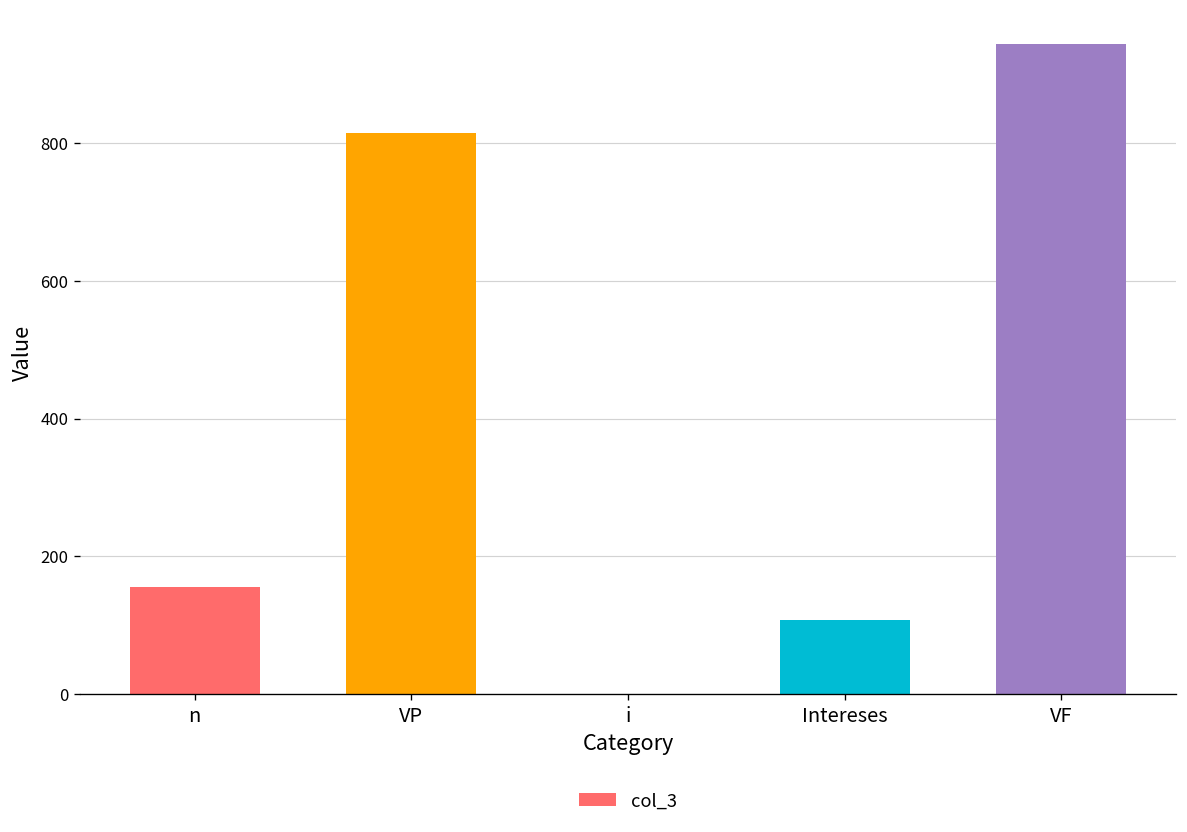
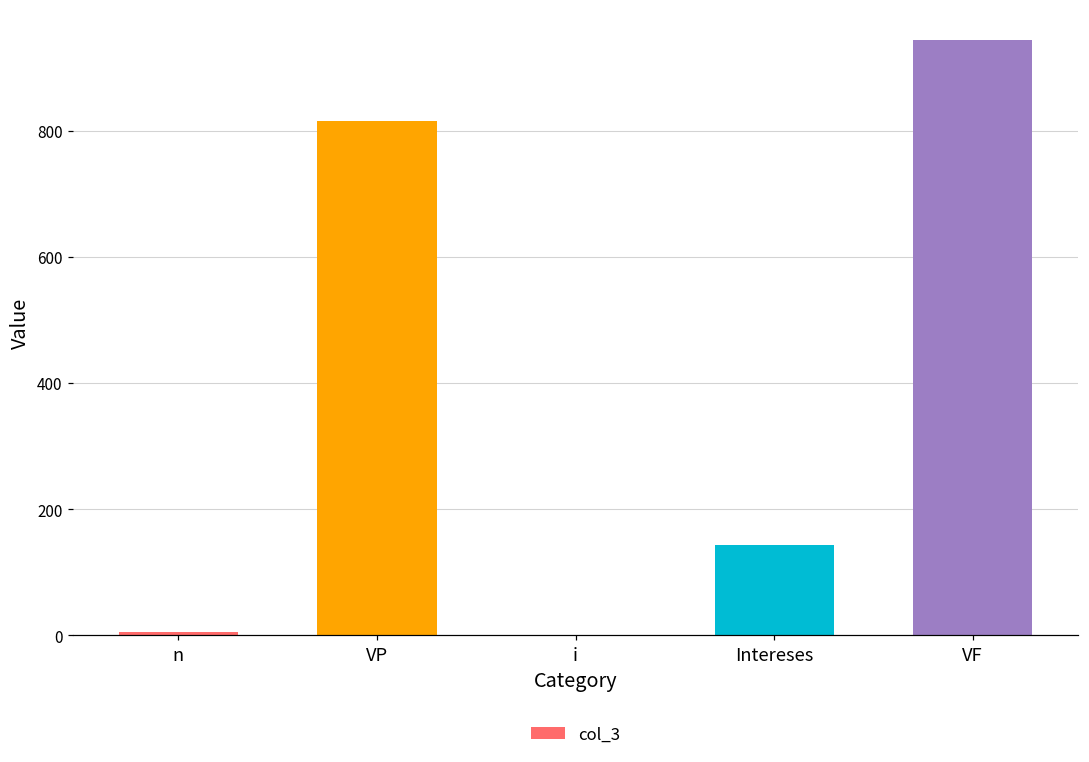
n: 160 -> 10
Intereses: 110 -> 140
